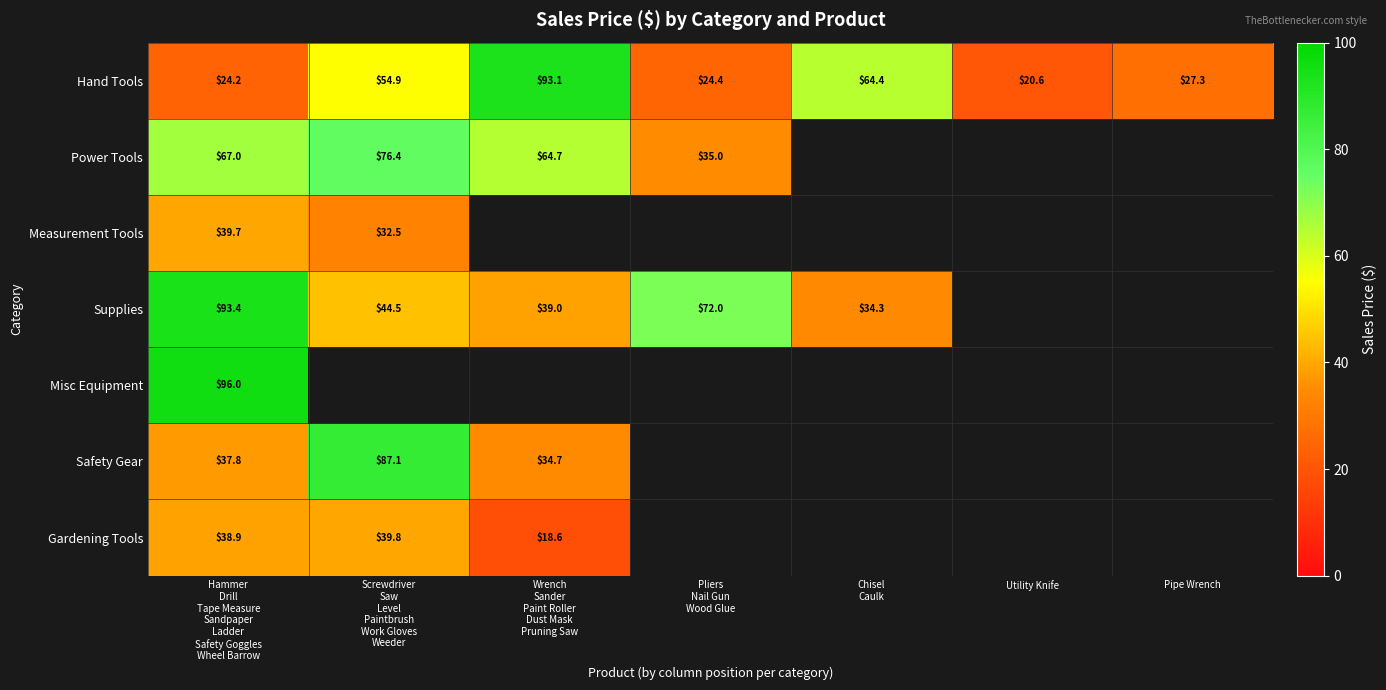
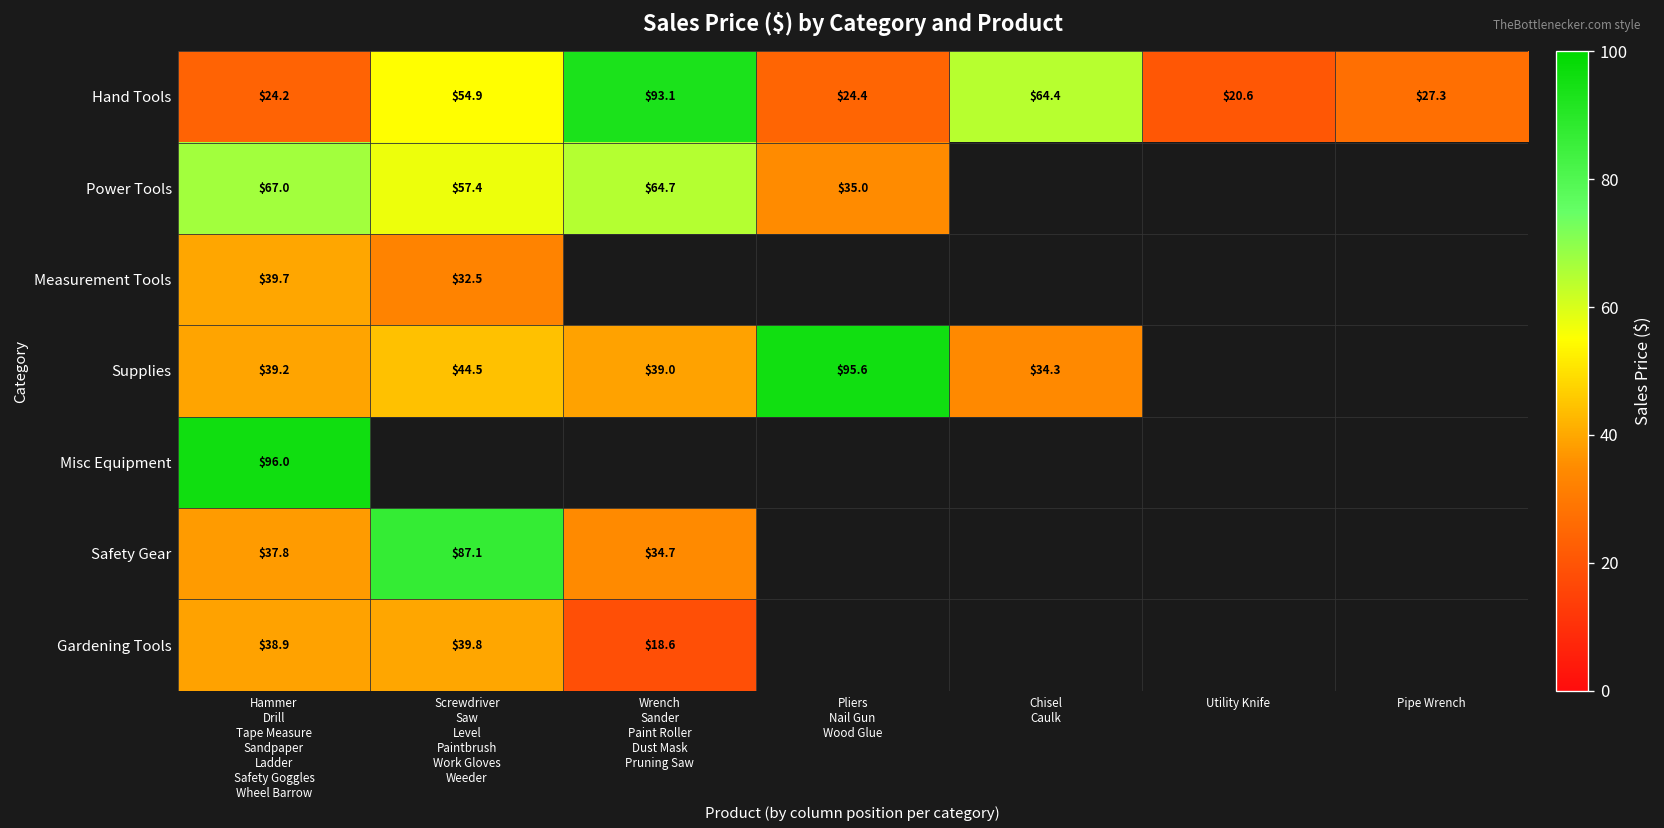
Power Tools, Screwdriver Saw Level Paintbrush Work Gloves Weeder: $76.4 -> $57.4
Supplies, Hammer Drill Tape Measure Sandpaper Ladder Safety Goggles Wheel Barrow: $93.4 -> $39.2
Supplies, Pliers Nail Gun Wood Glue: $72.0 -> $95.6
